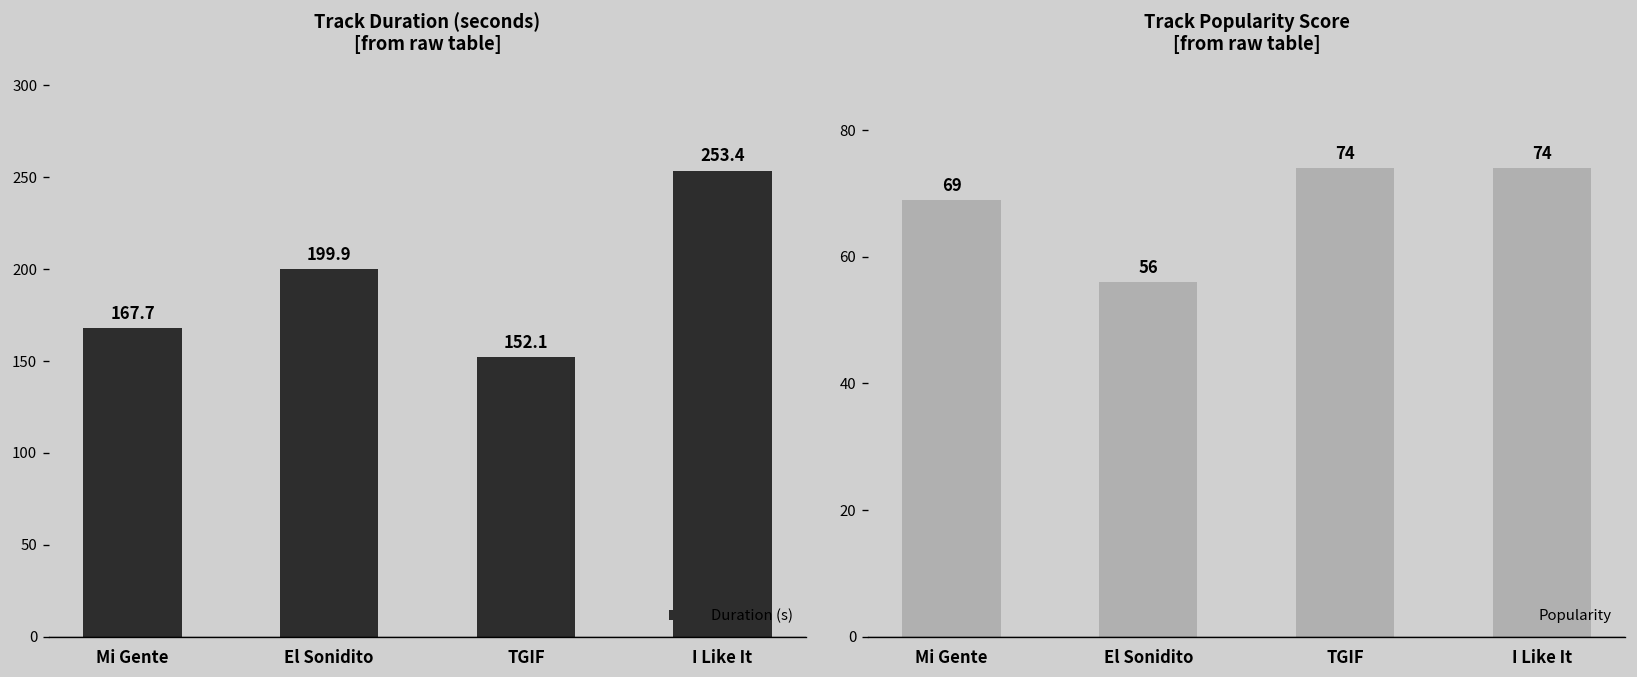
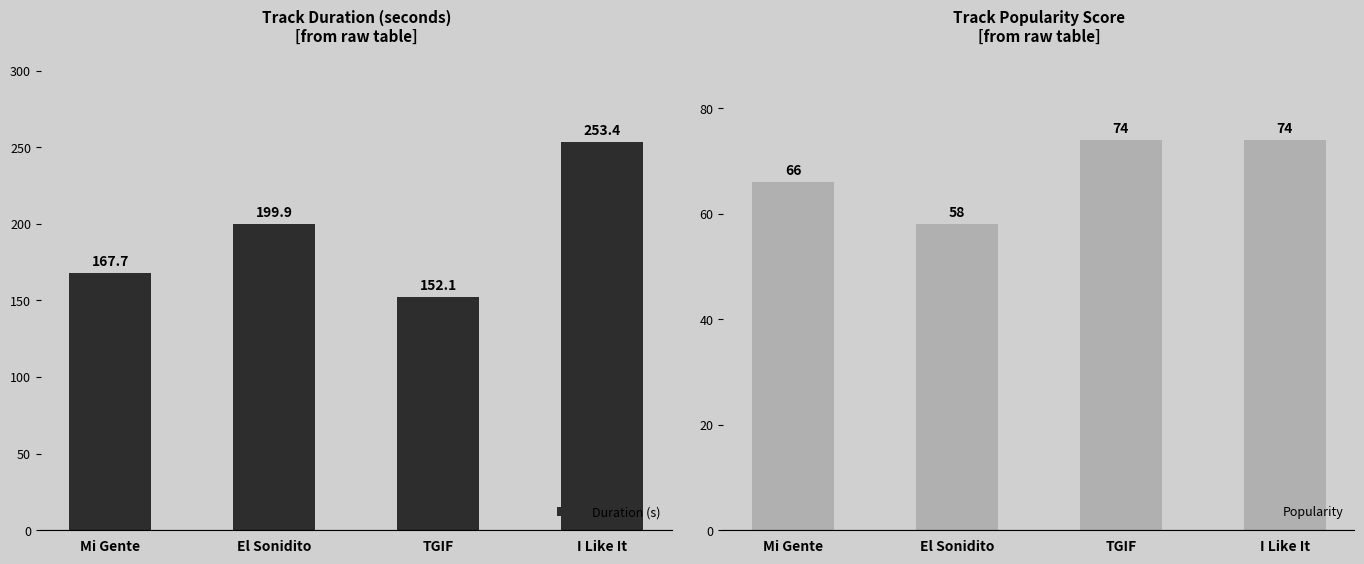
Track Popularity Score [from raw table], Mi Gente: 69 -> 66
Track Popularity Score [from raw table], El Sonidito: 56 -> 58
